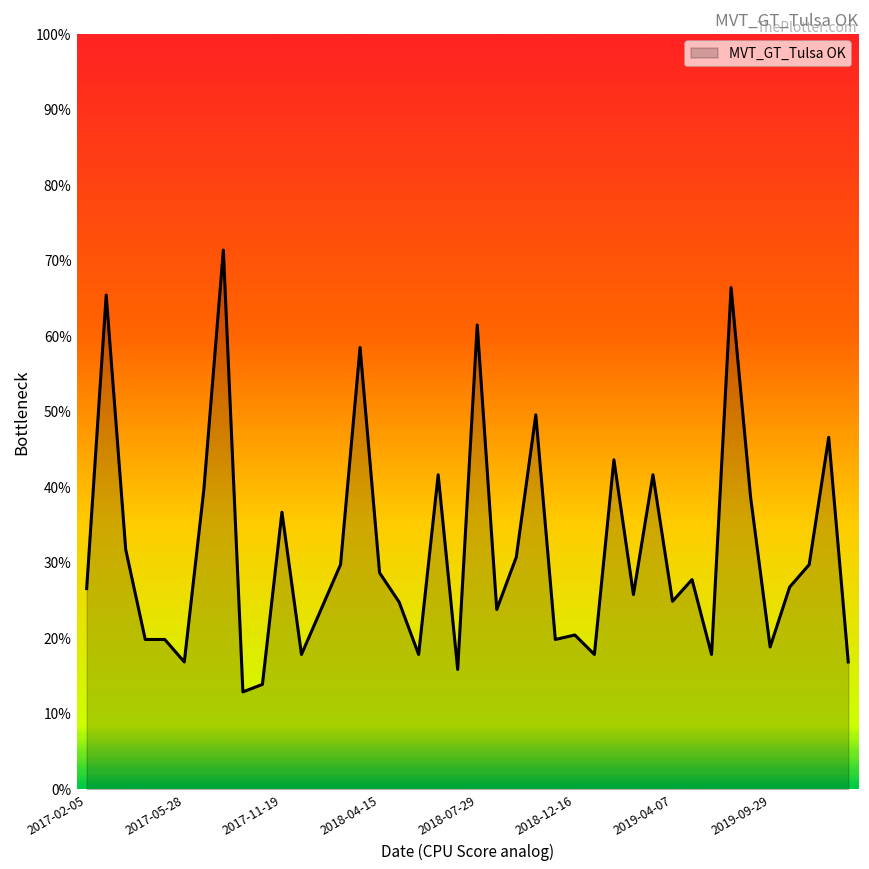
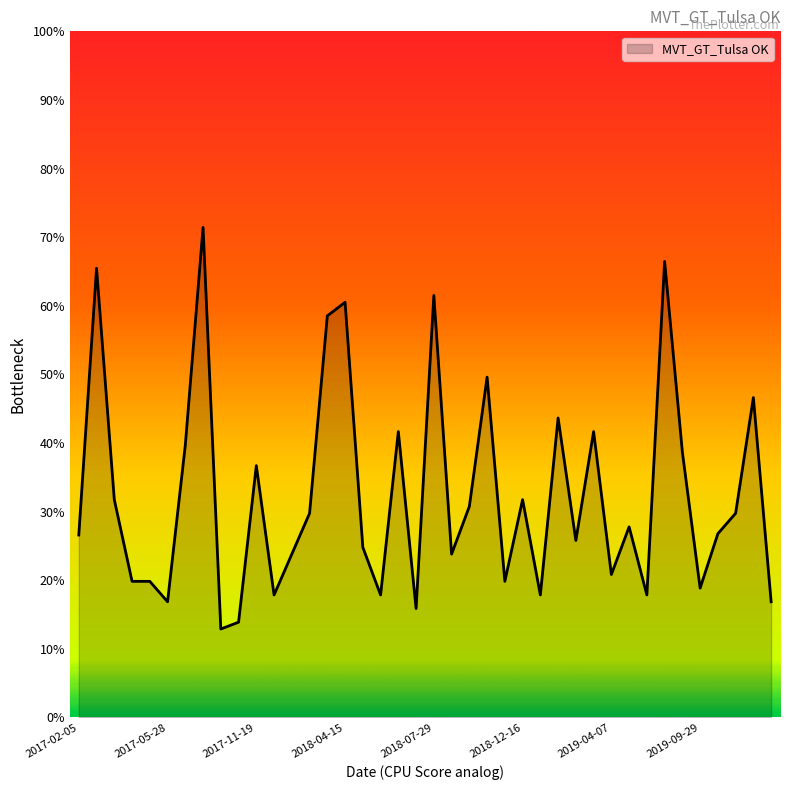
2018-04-15: 29% -> 61%
2018-12-16: 20% -> 32%
2019-04-07: 25% -> 21%
